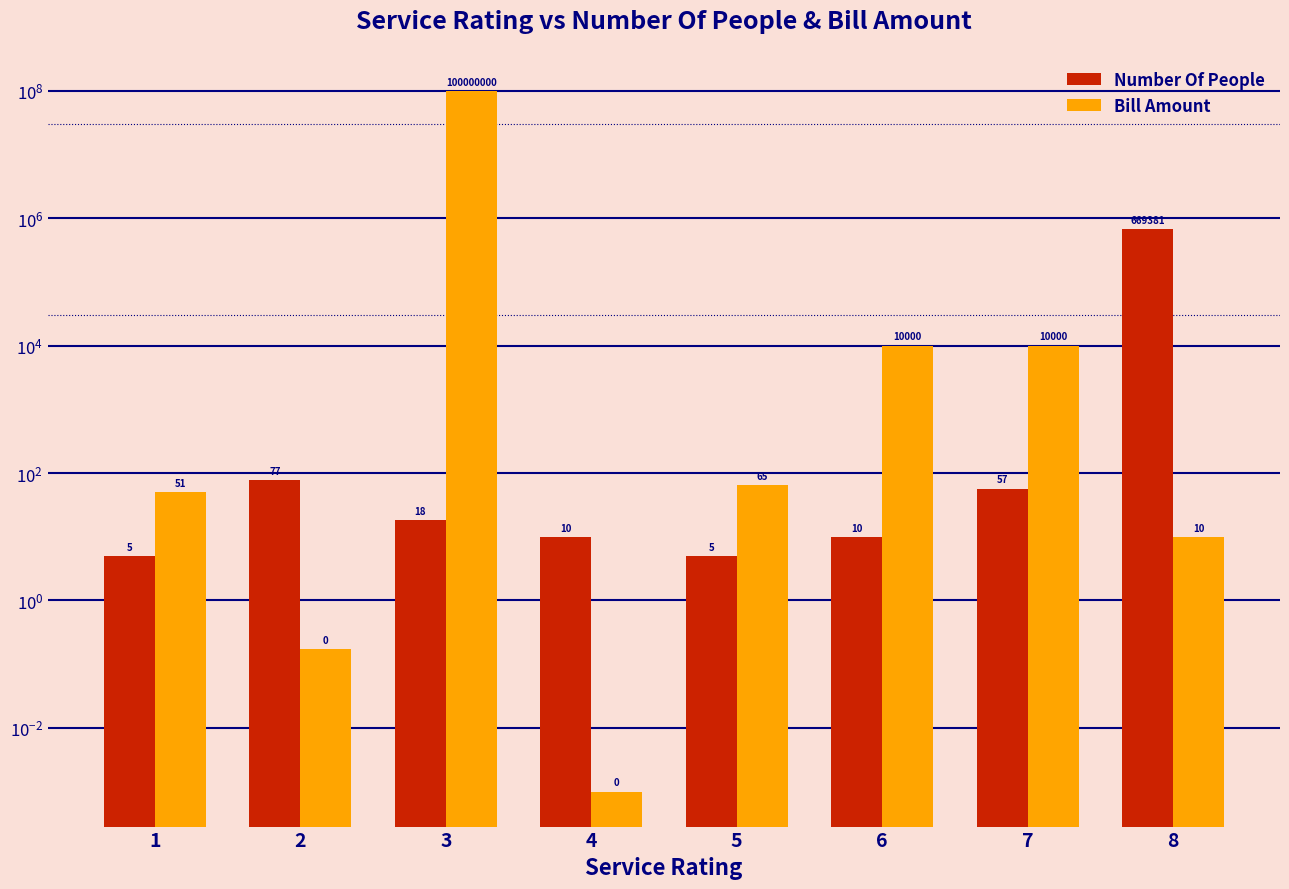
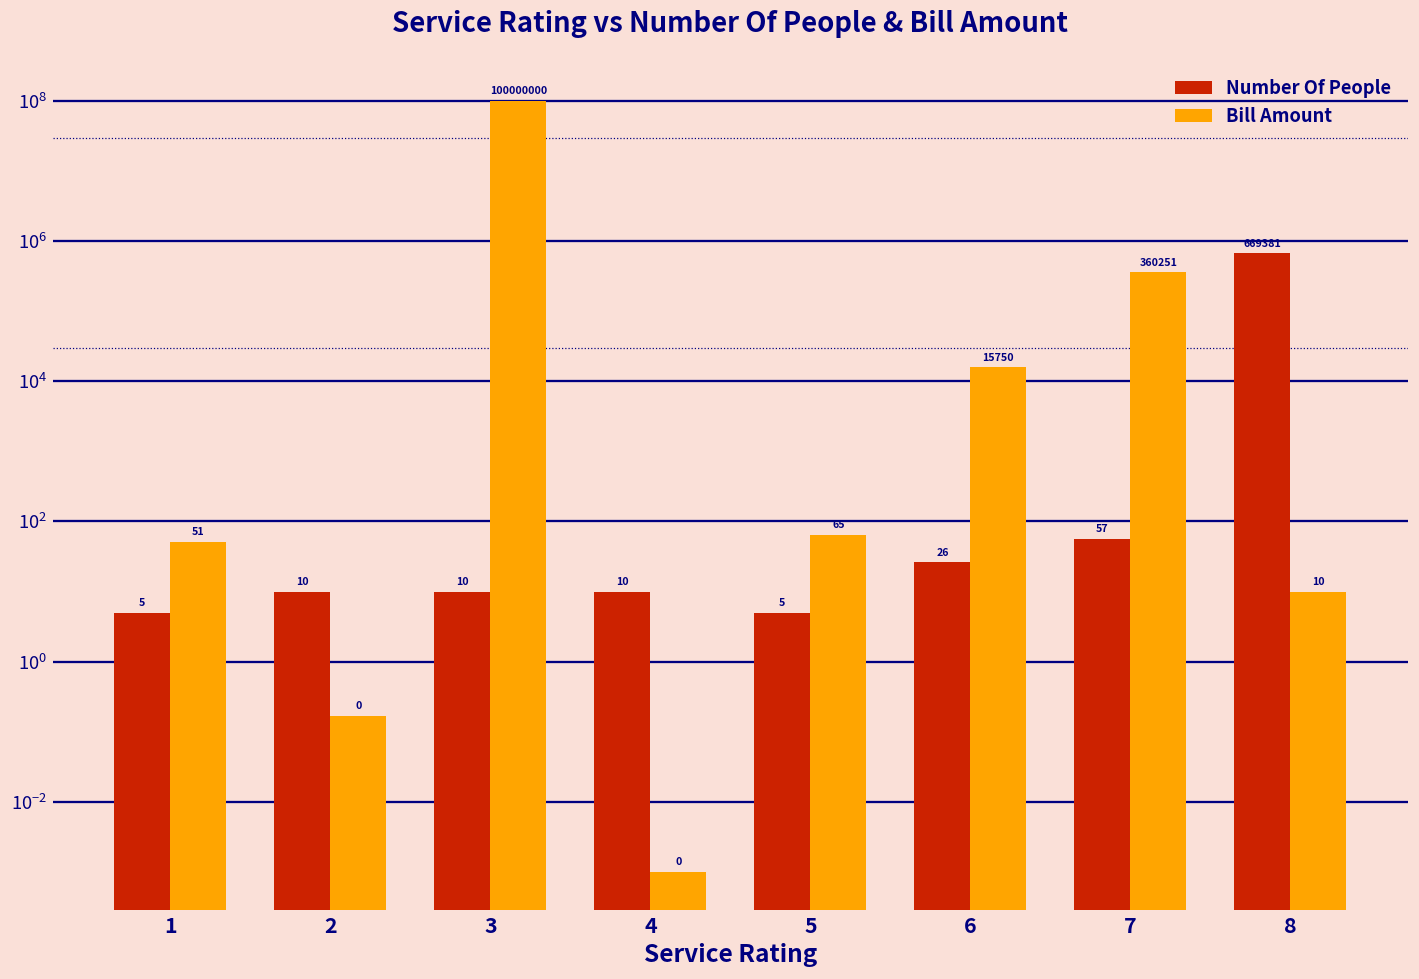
Number Of People, 2: 77 -> 10
Number Of People, 3: 18 -> 10
Number Of People, 6: 10 -> 26
Bill Amount, 6: 10000 -> 15750
Bill Amount, 7: 10000 -> 360251
